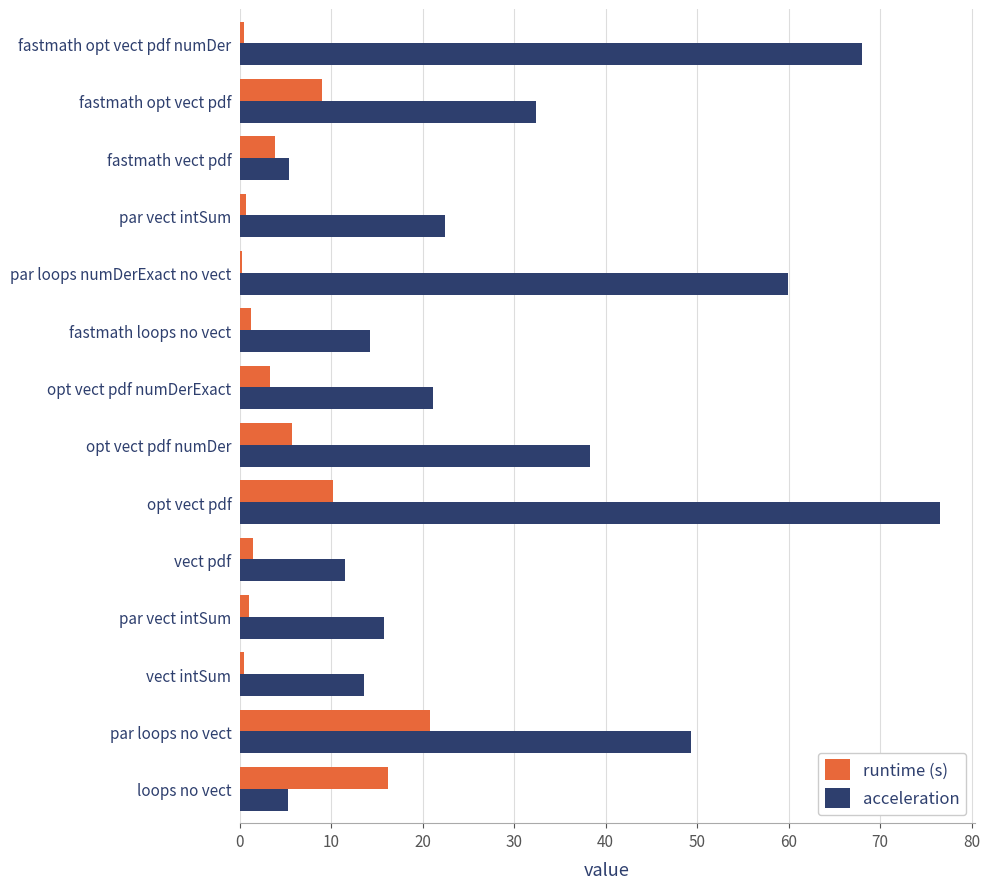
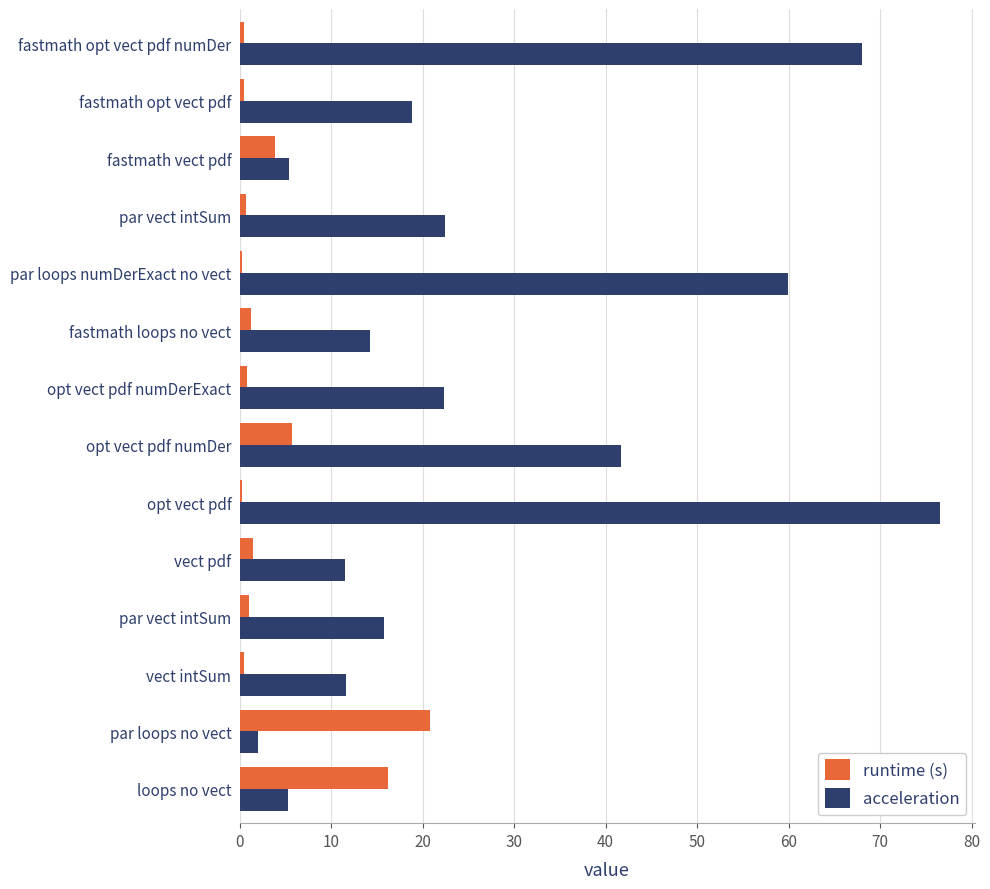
runtime (s), fastmath opt vect pdf: 9 -> 1
acceleration, fastmath opt vect pdf: 32 -> 19
runtime (s), opt vect pdf numDerExact: 3 -> 1
acceleration, opt vect pdf numDerExact: 21 -> 22
acceleration, opt vect pdf numDer: 38 -> 42
runtime (s), opt vect pdf: 10 -> 0
acceleration, vect intSum: 14 -> 12
acceleration, par loops no vect: 49 -> 2
